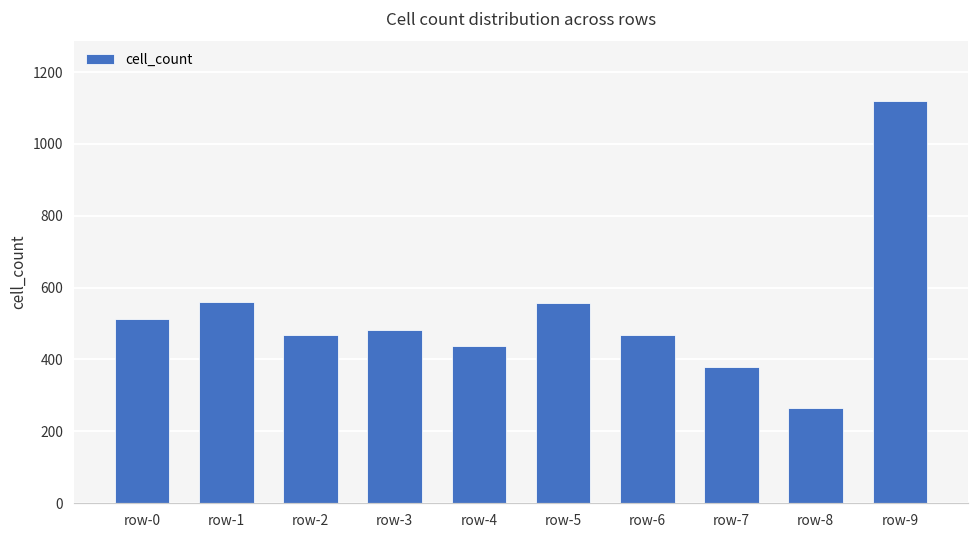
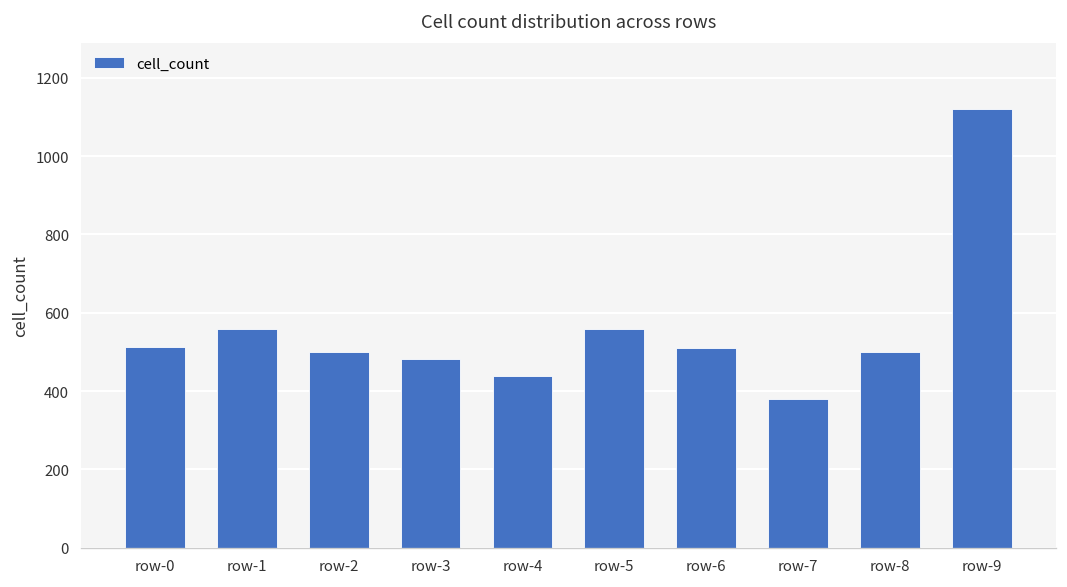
row-2: 470 -> 500
row-6: 470 -> 510
row-8: 270 -> 500
